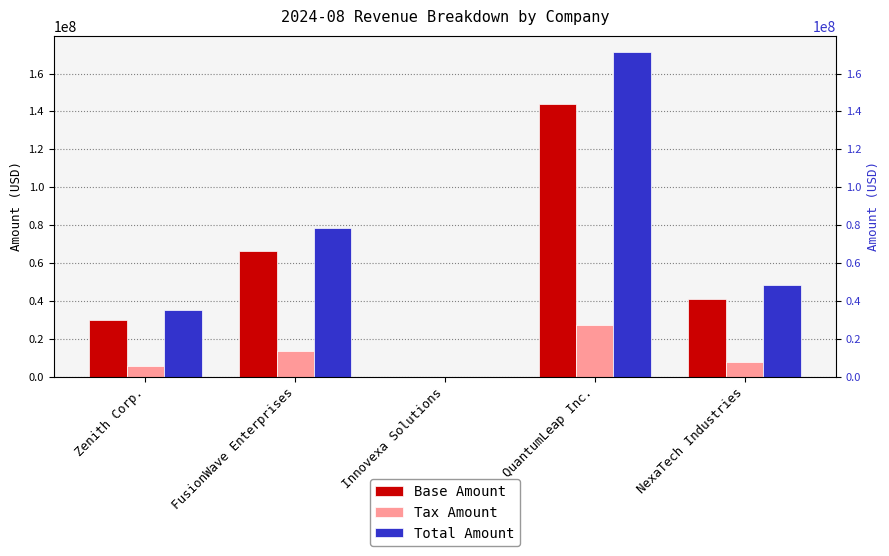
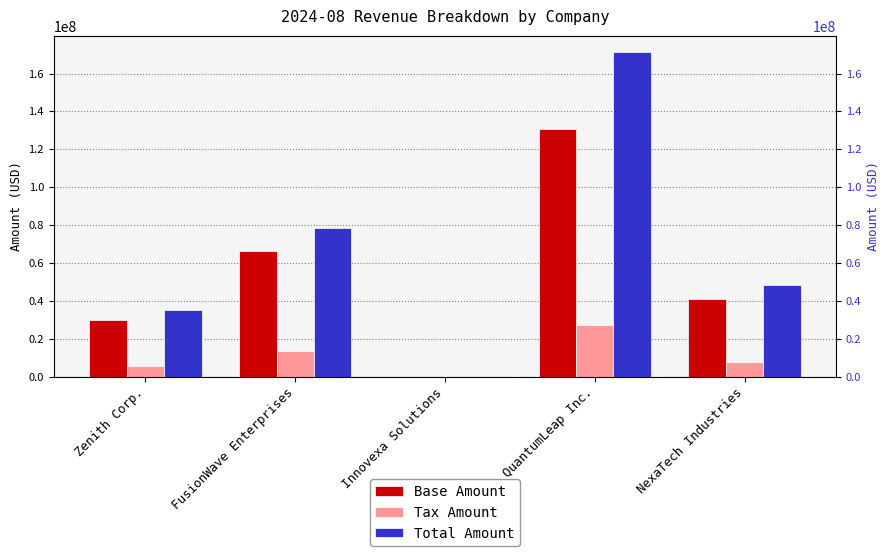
Base Amount, QuantumLeap Inc.: 144000000 -> 131000000
